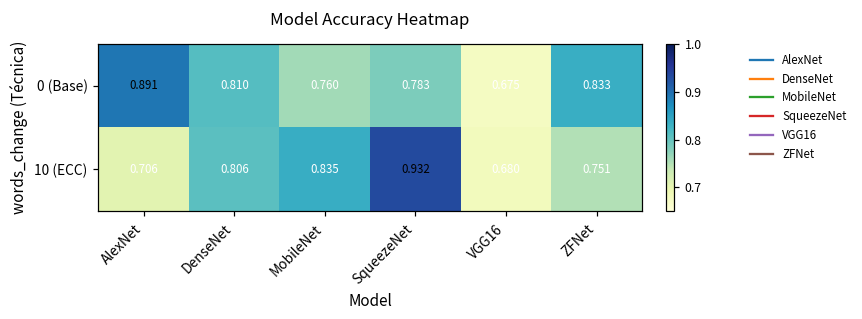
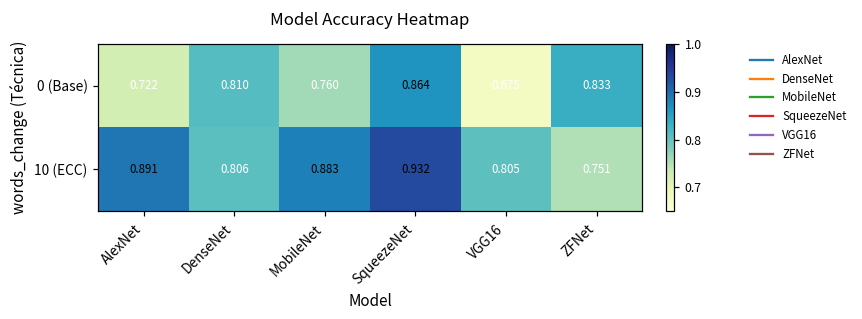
0 (Base), AlexNet: 0.891 -> 0.722
0 (Base), SqueezeNet: 0.783 -> 0.864
10 (ECC), AlexNet: 0.706 -> 0.891
10 (ECC), MobileNet: 0.835 -> 0.883
10 (ECC), VGG16: 0.680 -> 0.805
